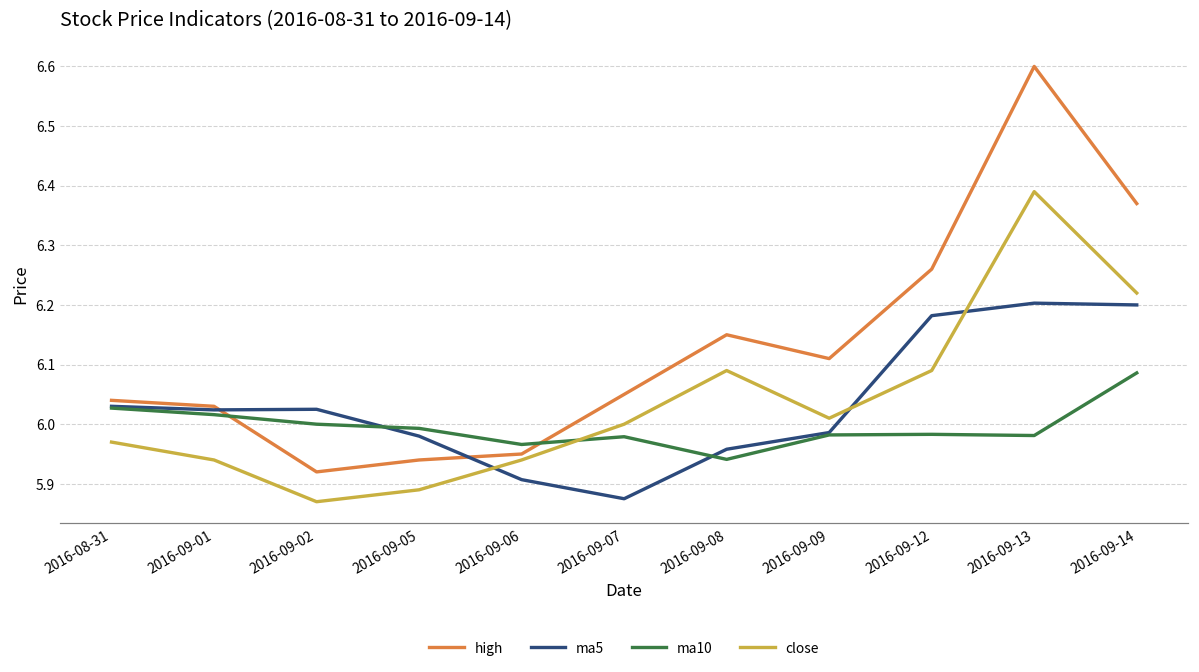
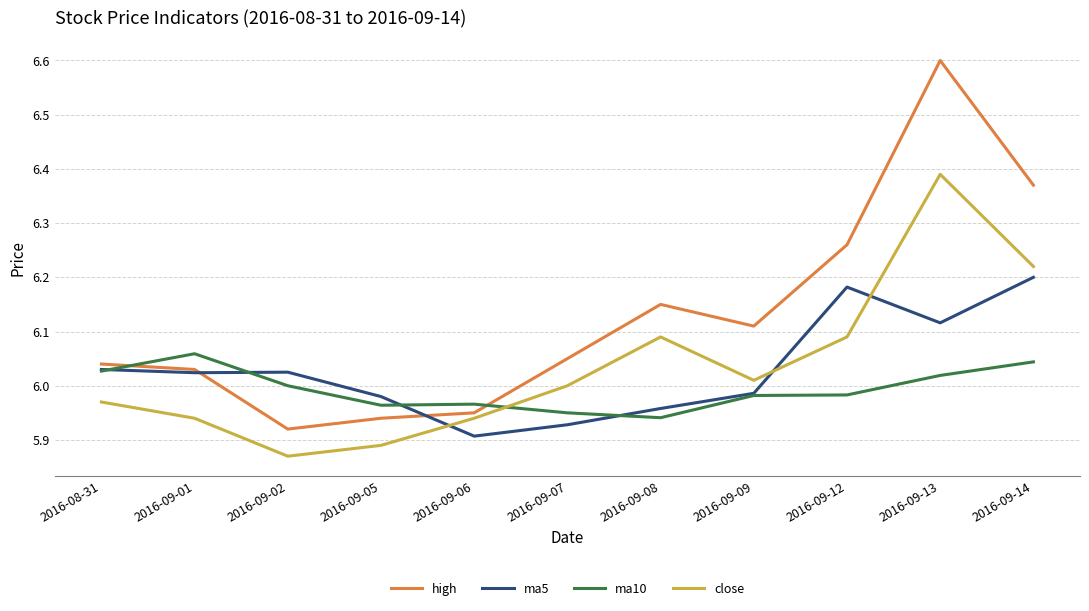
ma10, 2016-09-01: 6.02 -> 6.06
ma10, 2016-09-05: 5.99 -> 5.96
ma5, 2016-09-07: 5.88 -> 5.93
ma10, 2016-09-07: 5.98 -> 5.95
ma5, 2016-09-13: 6.20 -> 6.12
ma10, 2016-09-13: 5.98 -> 6.02
ma10, 2016-09-14: 6.09 -> 6.04
